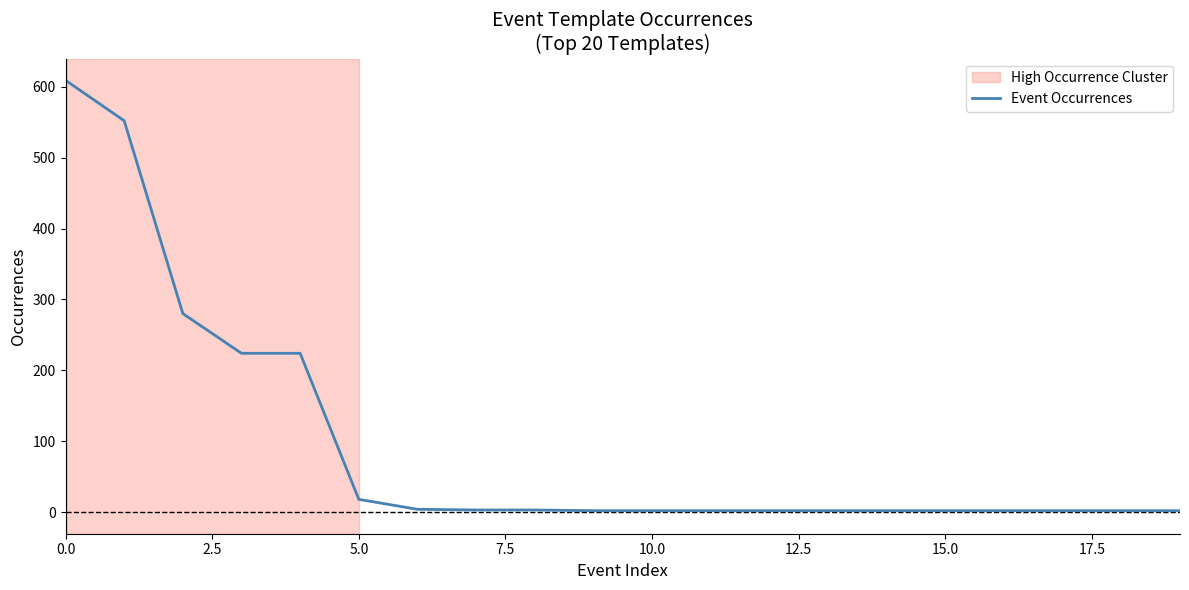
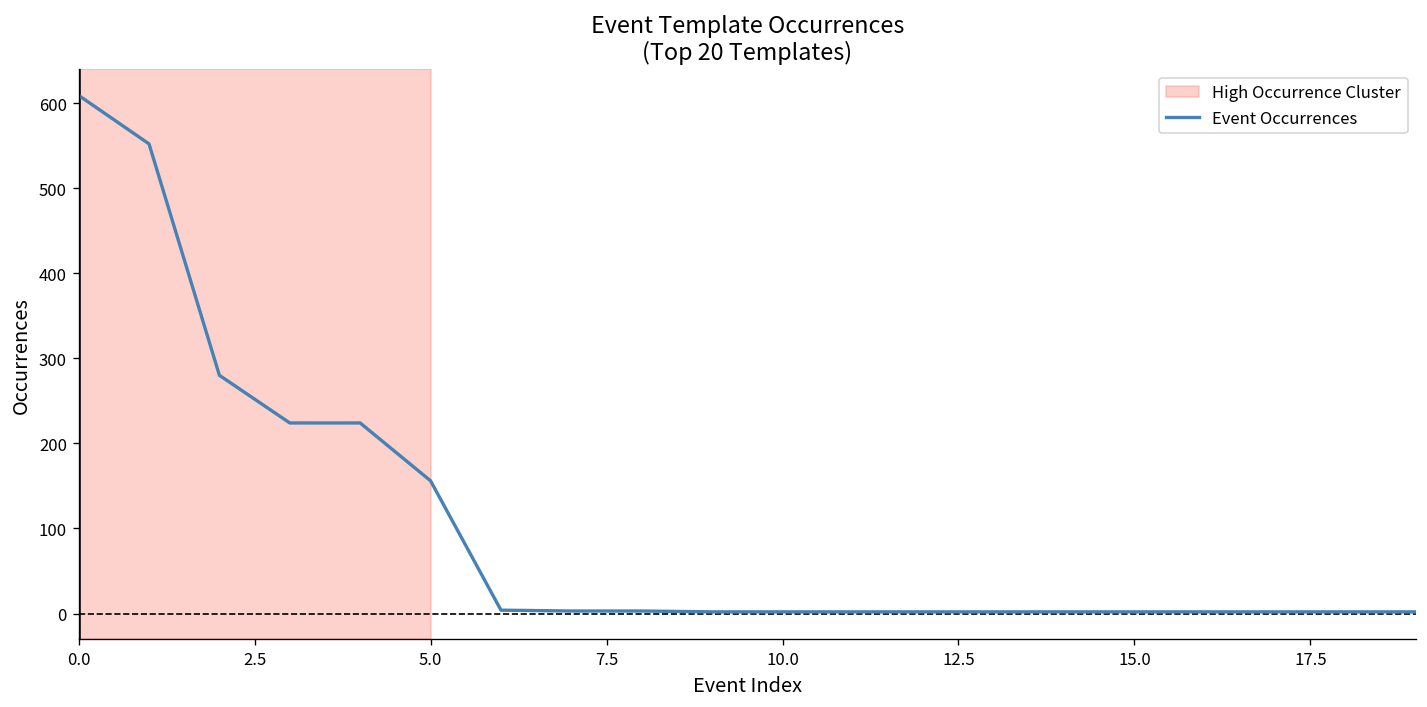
5.0: 20 -> 160
